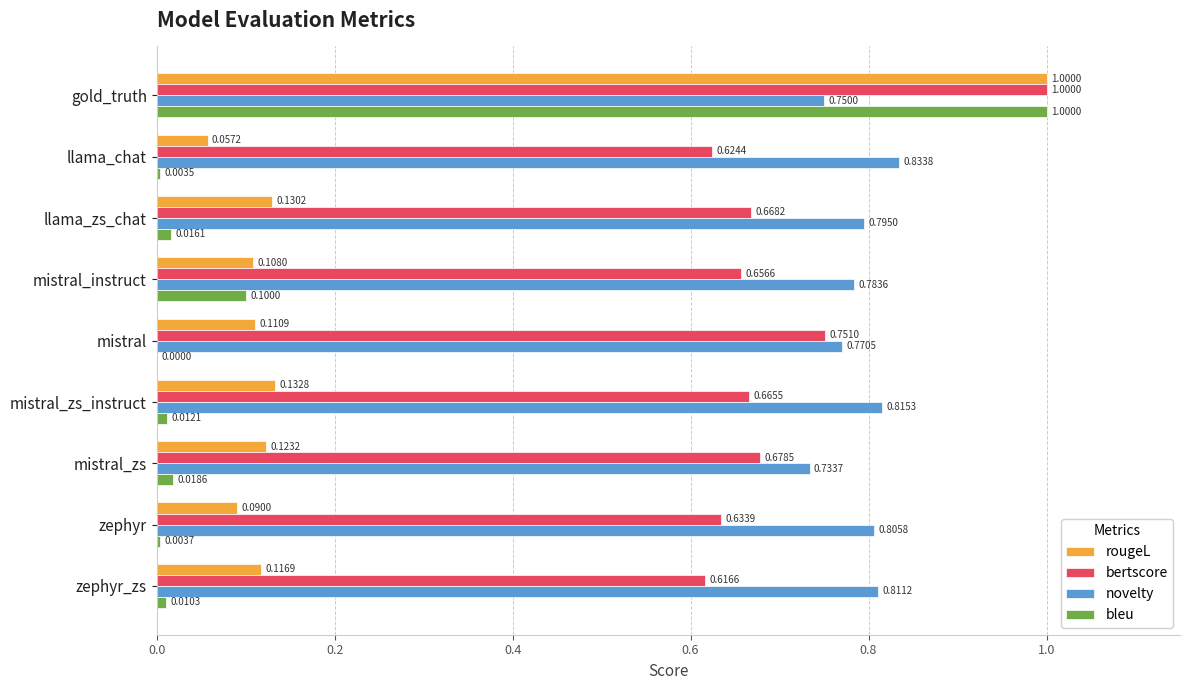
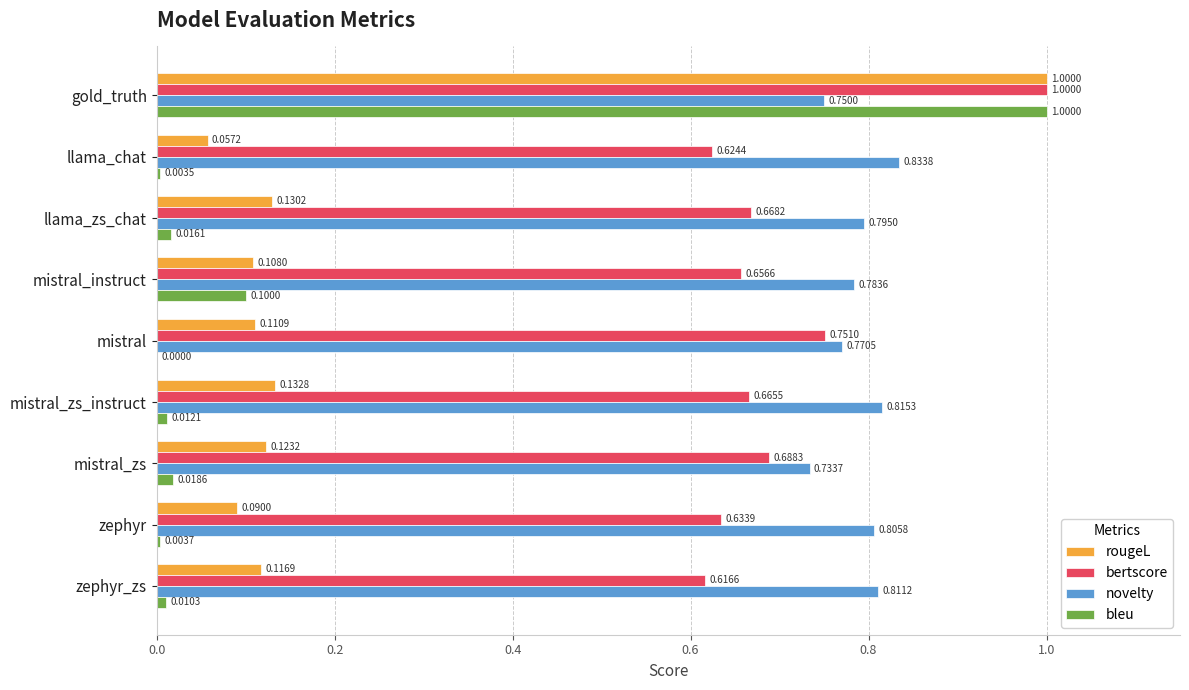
bertscore, mistral_zs: 0.6785 -> 0.6883
